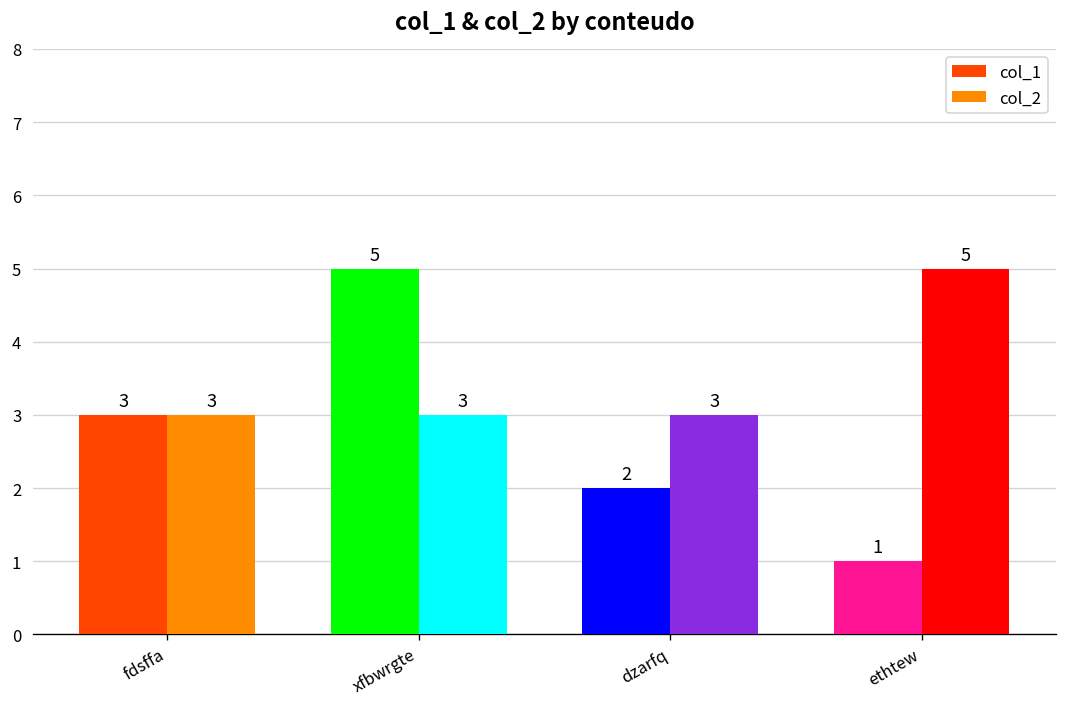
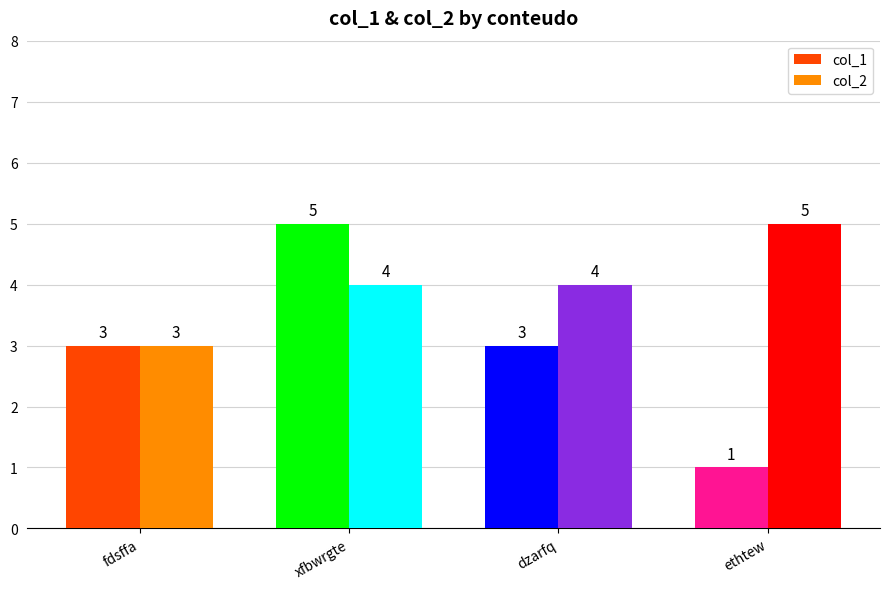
col_2, xfbwrgte: 3 -> 4
col_1, dzarfq: 2 -> 3
col_2, dzarfq: 3 -> 4
